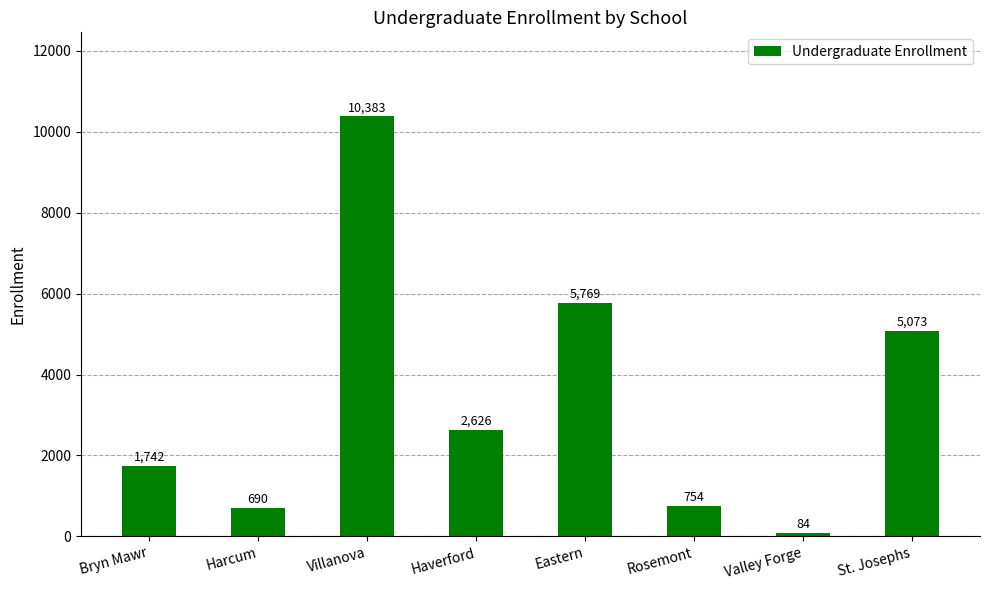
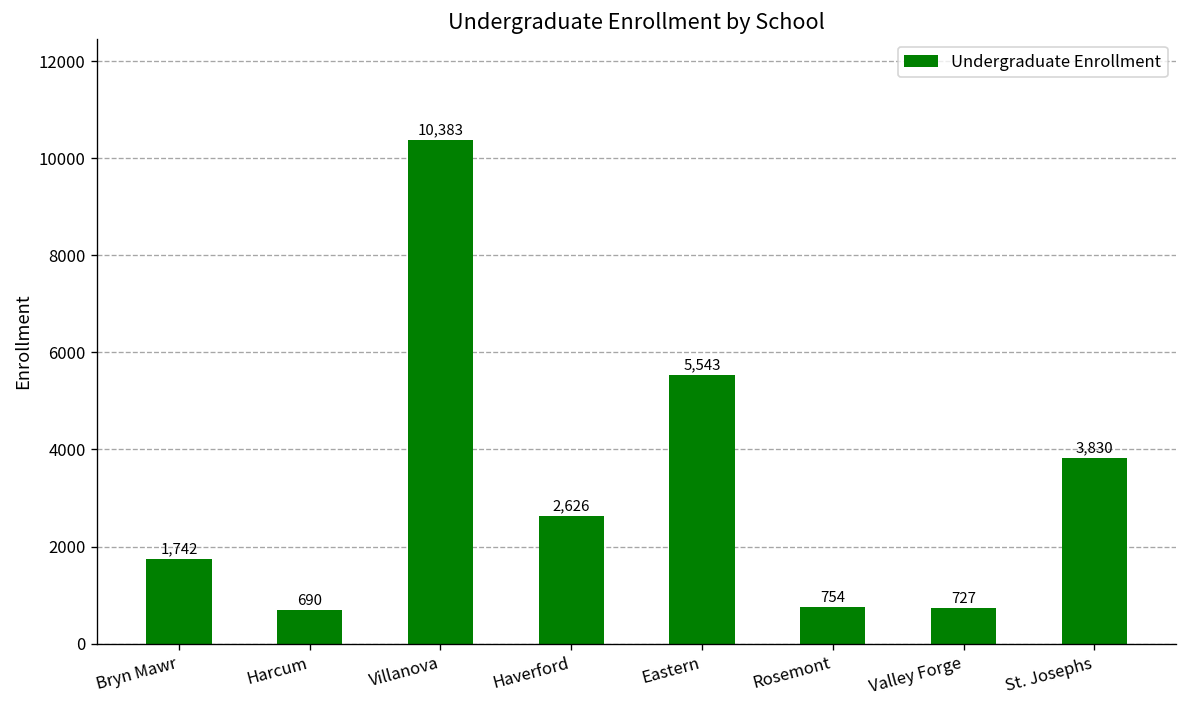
Eastern: 5,769 -> 5,543
Valley Forge: 84 -> 727
St. Josephs: 5,073 -> 3,830
